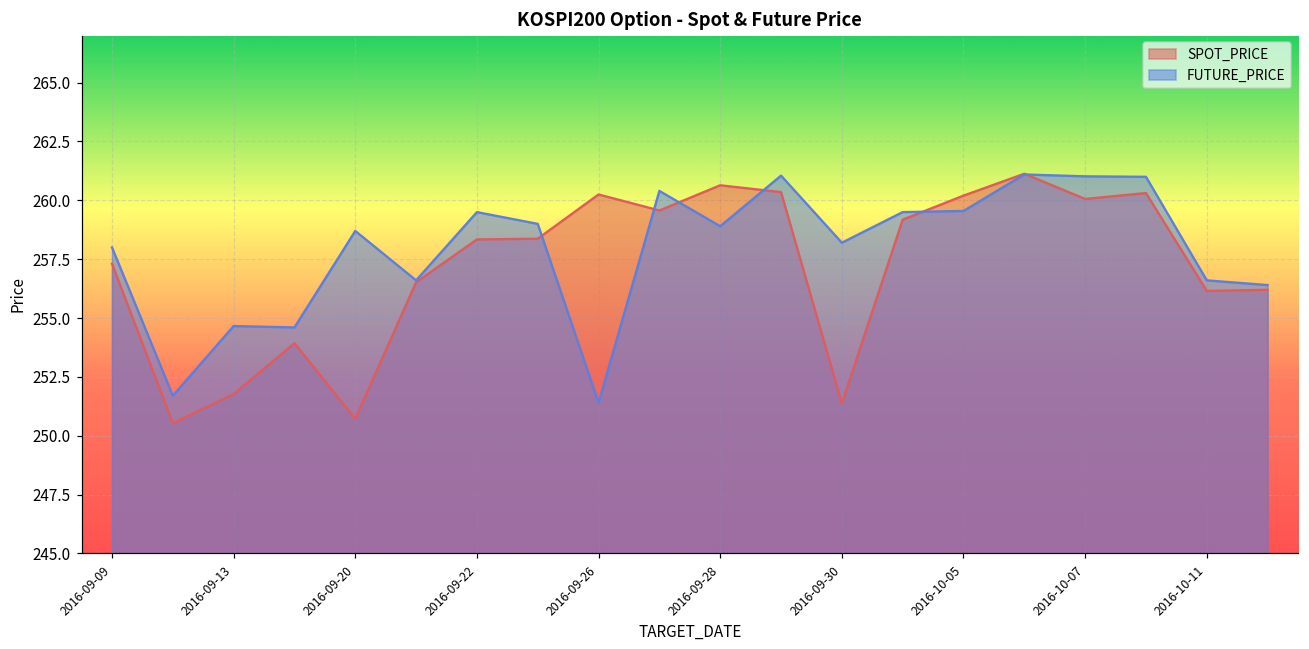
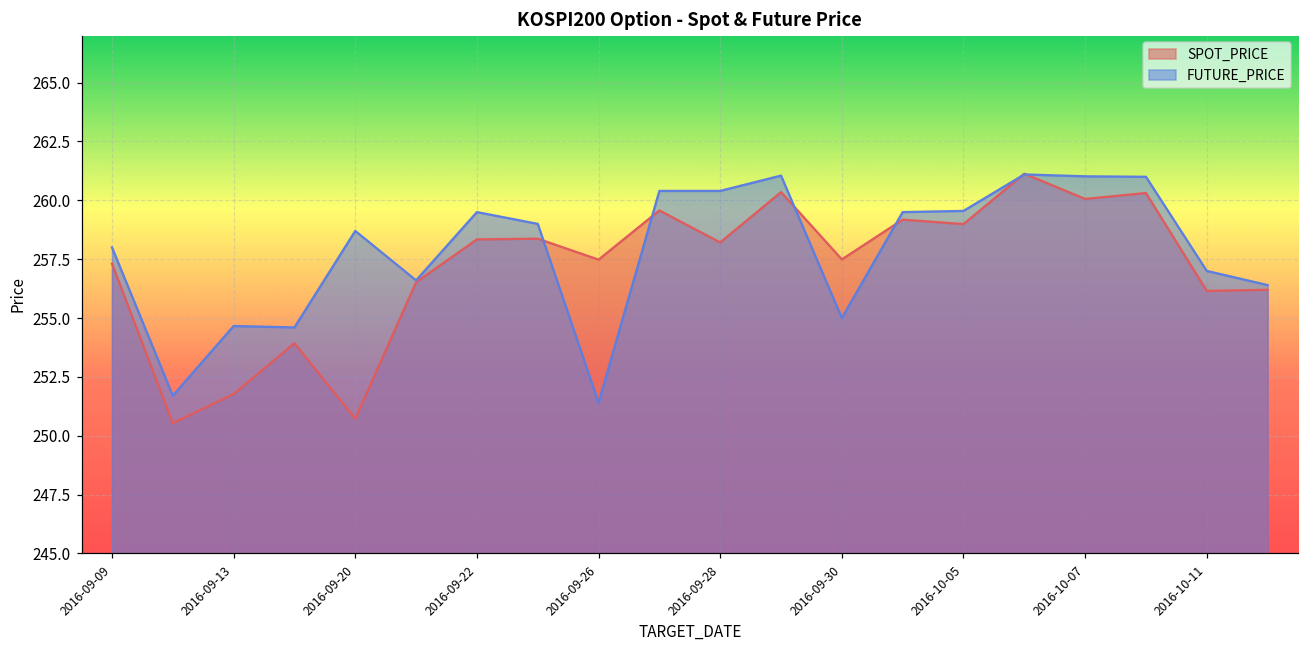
SPOT_PRICE, 2016-09-26: 260.3 -> 257.5
SPOT_PRICE, 2016-09-28: 260.6 -> 258.2
FUTURE_PRICE, 2016-09-28: 258.9 -> 260.4
SPOT_PRICE, 2016-09-30: 251.4 -> 257.5
FUTURE_PRICE, 2016-09-30: 258.2 -> 255.0
SPOT_PRICE, 2016-10-05: 260.2 -> 259.0
FUTURE_PRICE, 2016-10-11: 256.6 -> 257.0
